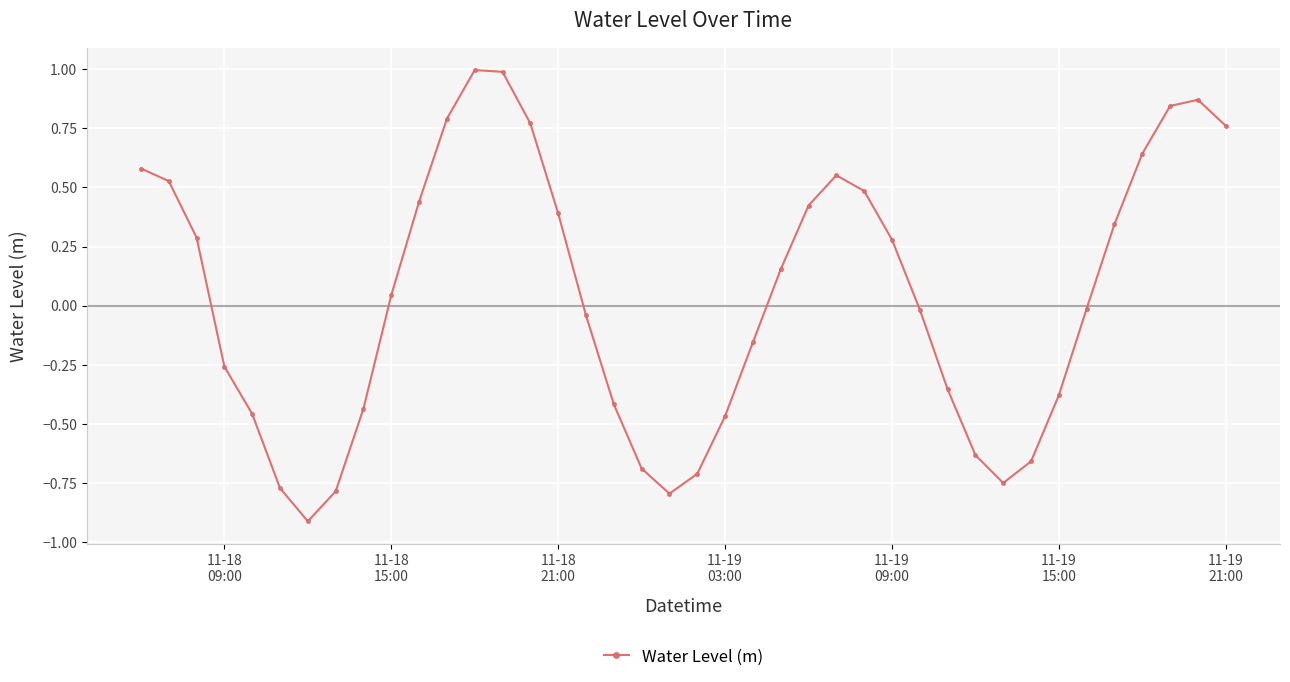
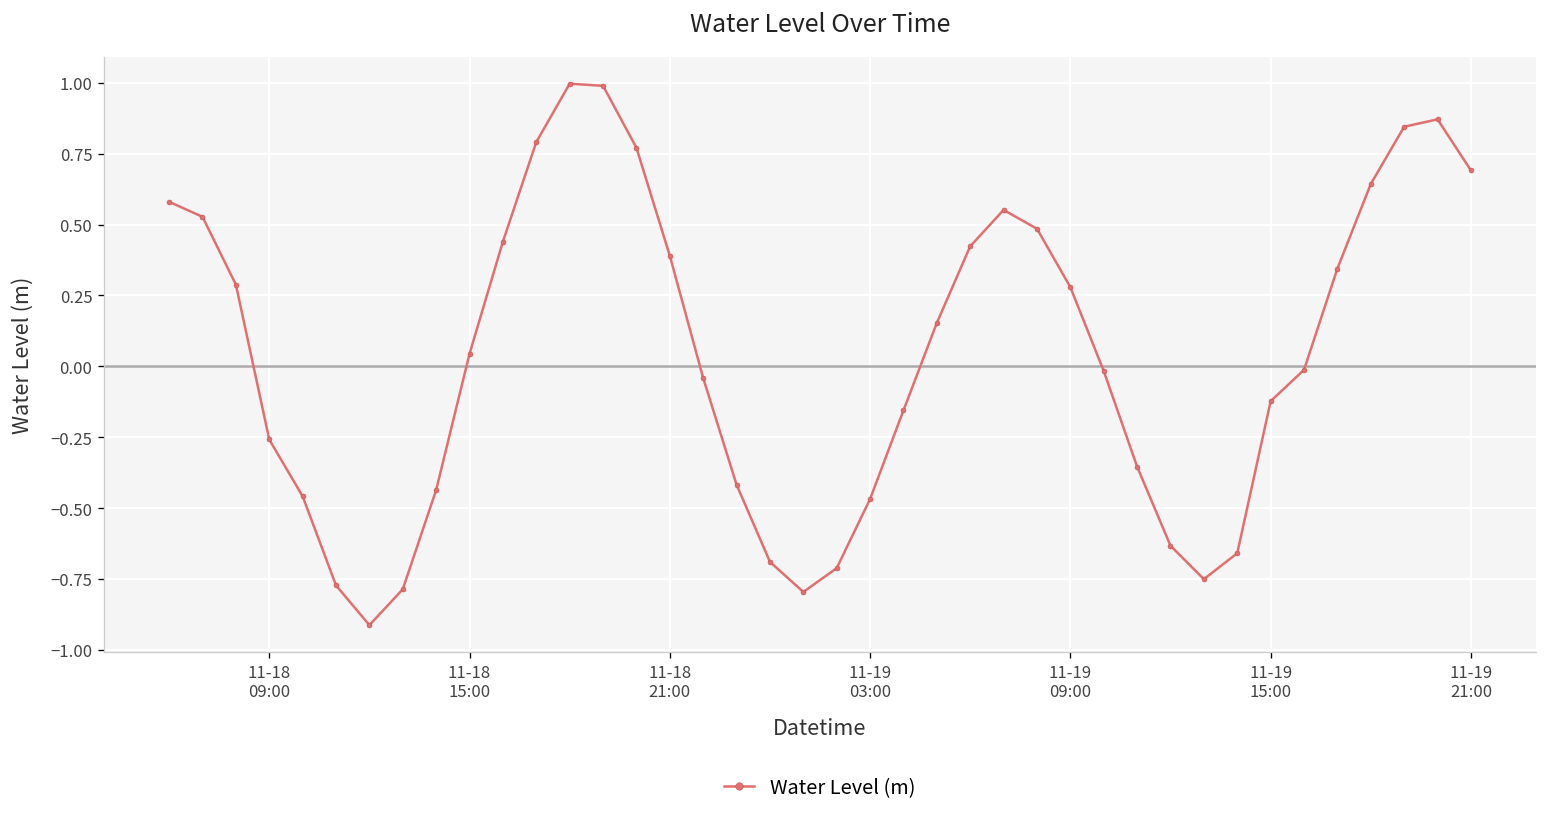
11-19 15:00: -0.38 -> -0.12
11-19 21:00: 0.76 -> 0.69
